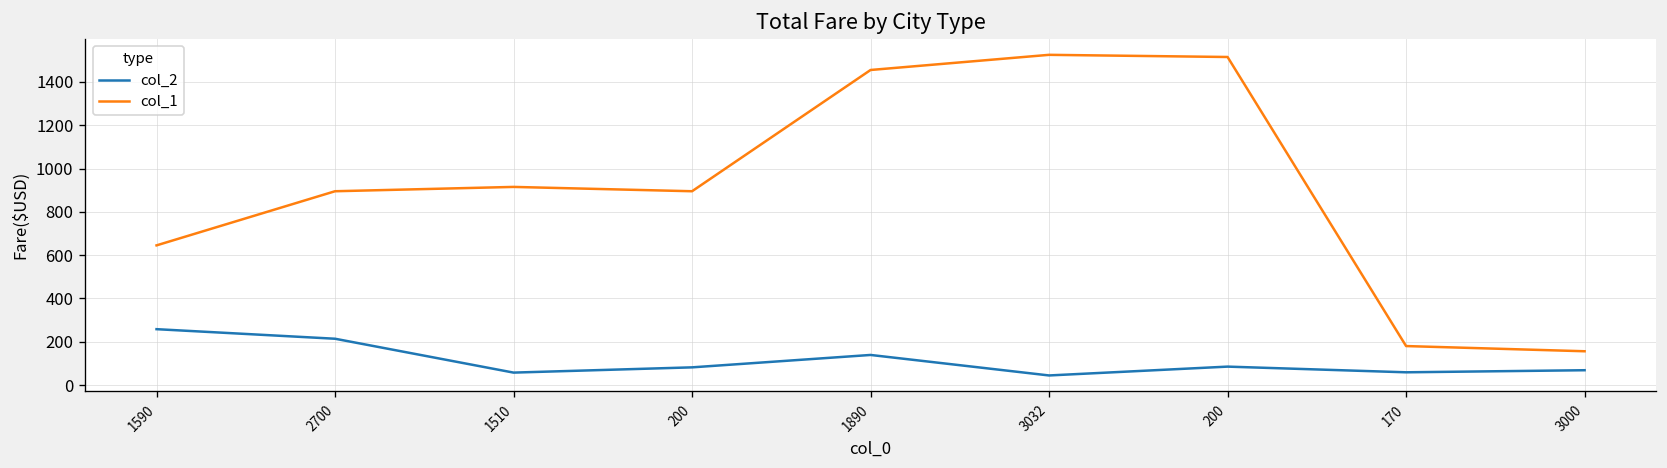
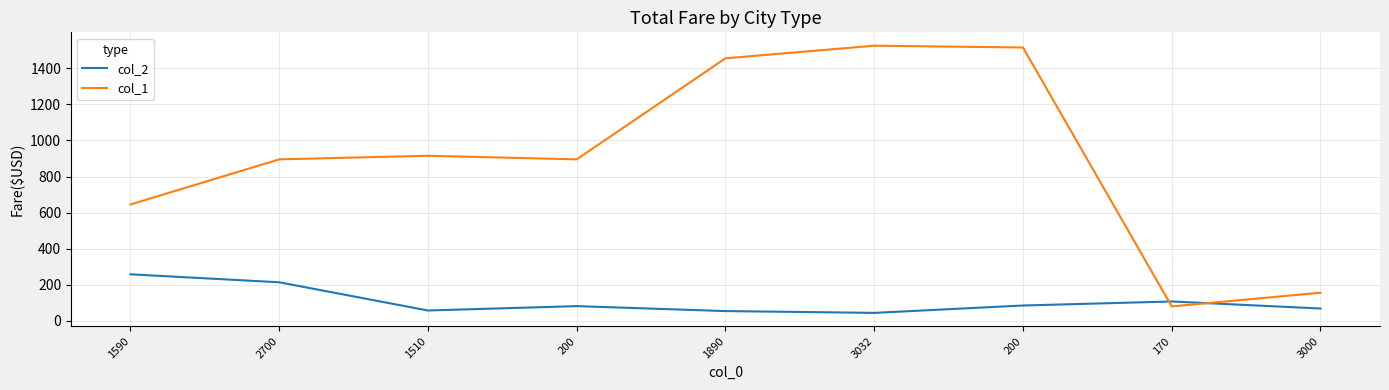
col_2, 1890: 140 -> 50
col_2, 170: 60 -> 110
col_1, 170: 180 -> 80
